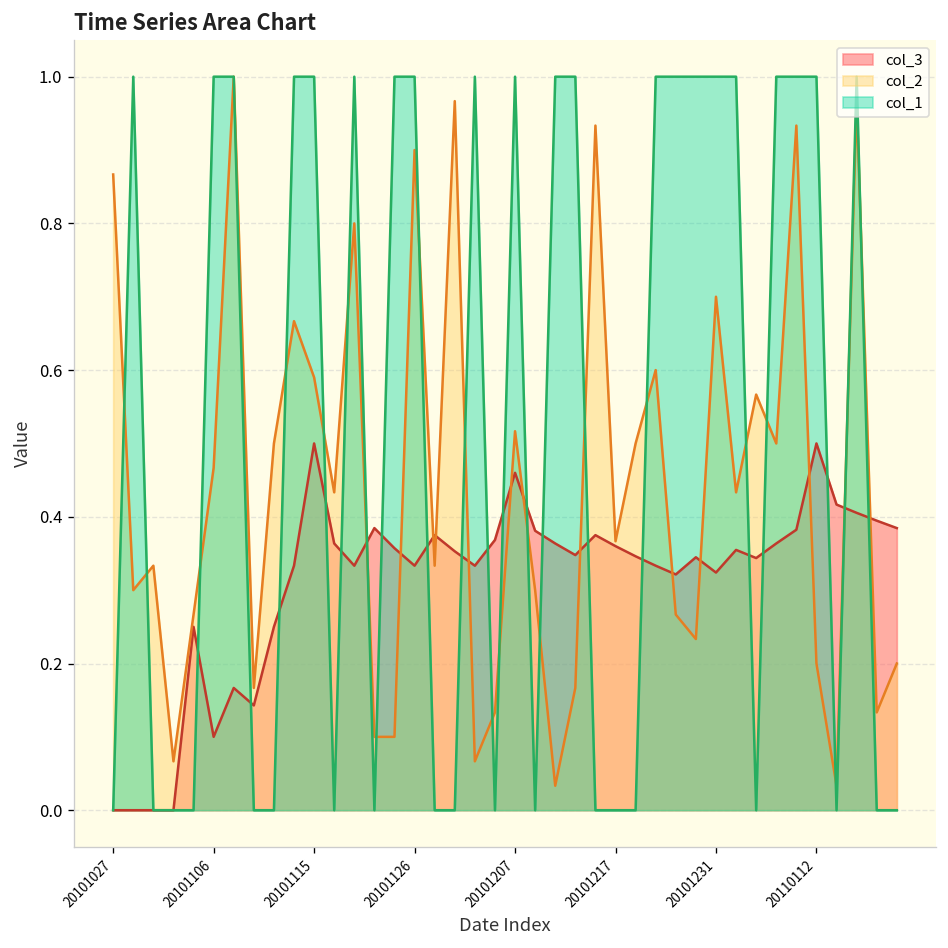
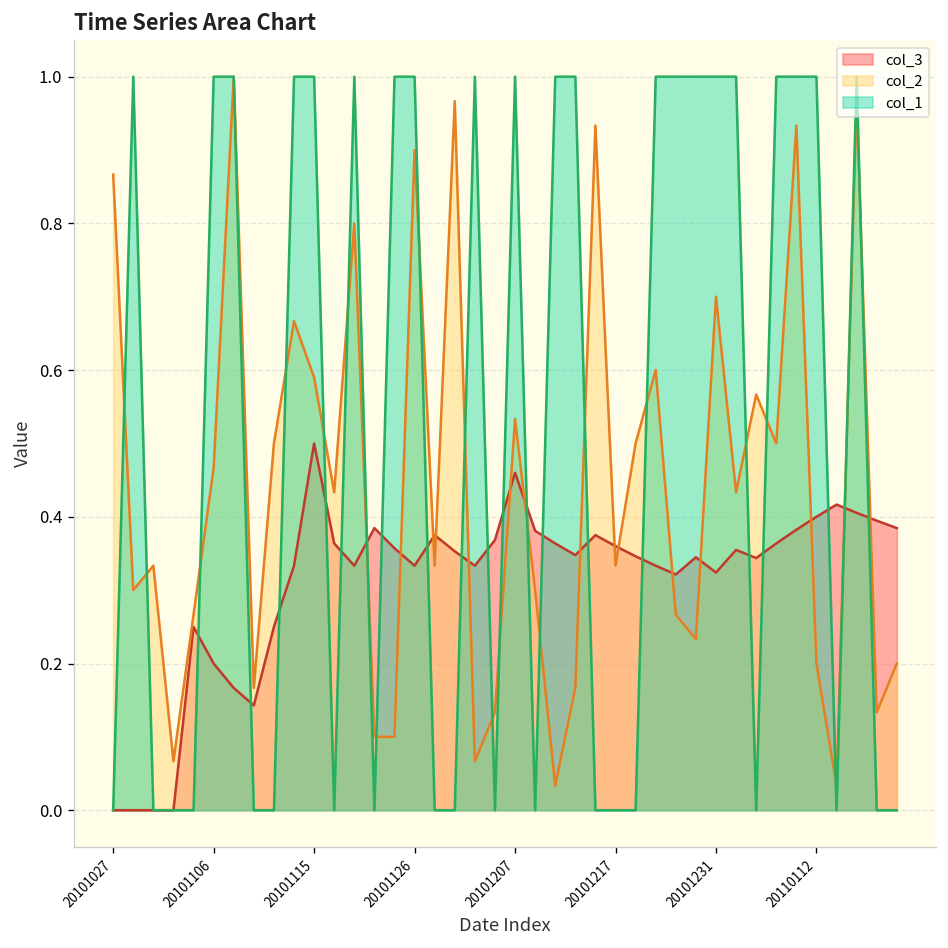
col_3, 20101106: 0.1 -> 0.2
col_2, 20101207: 0.52 -> 0.53
col_2, 20101217: 0.37 -> 0.33
col_3, 20110112: 0.5 -> 0.4
